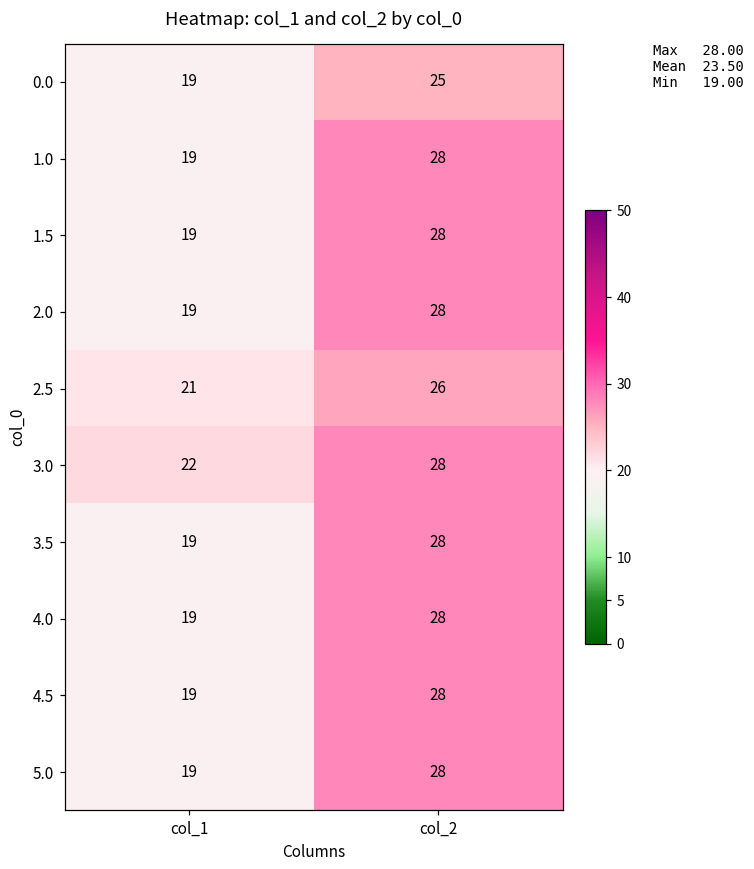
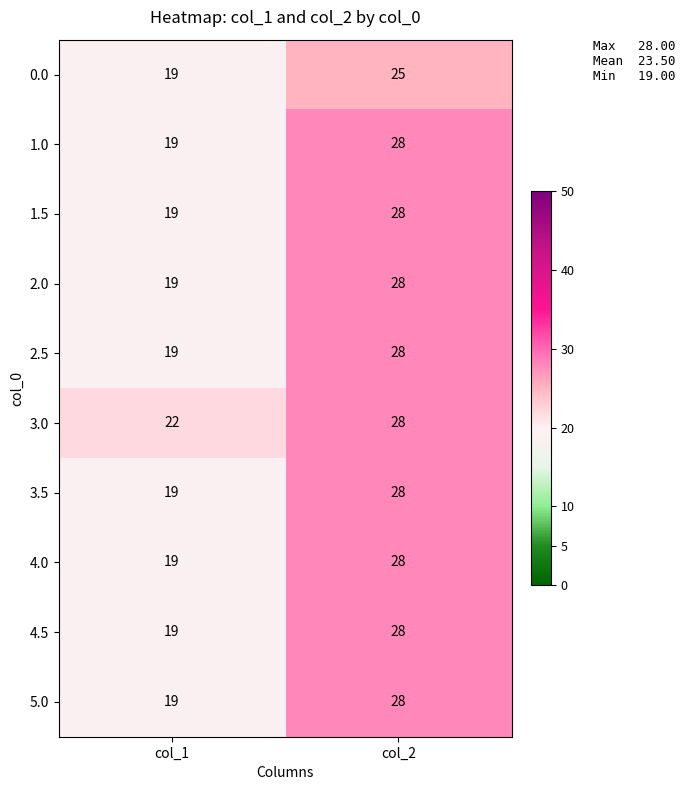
2.5, col_1: 21 -> 19
2.5, col_2: 26 -> 28
